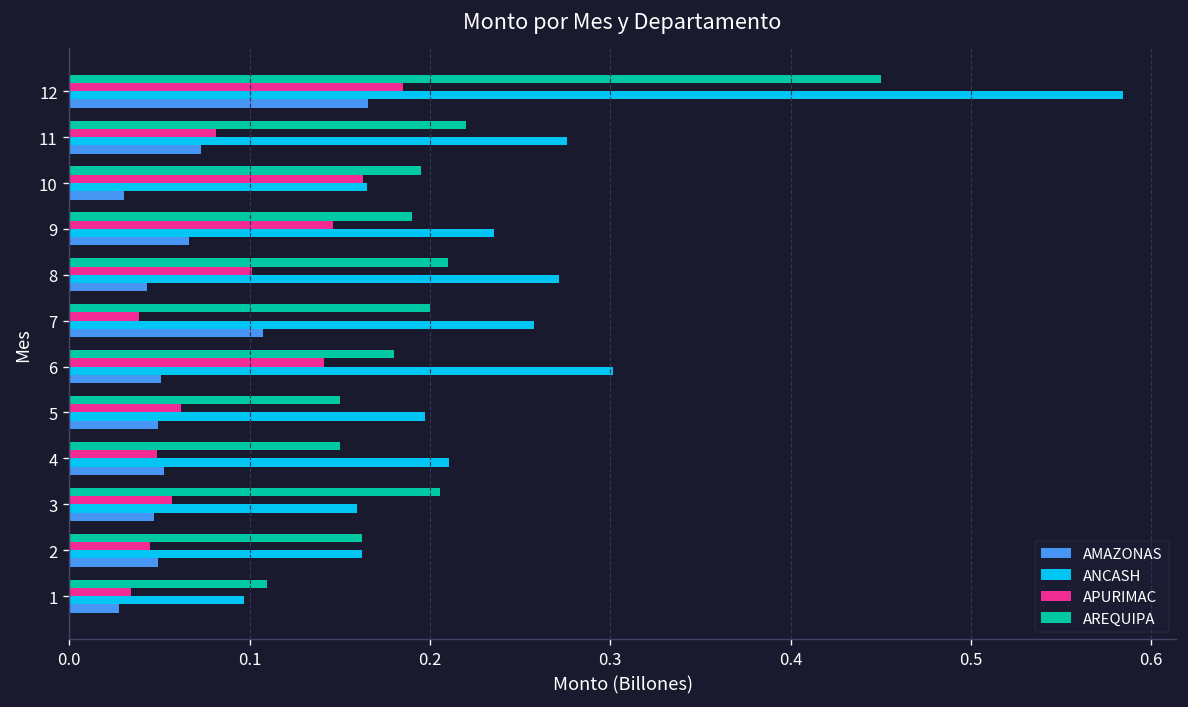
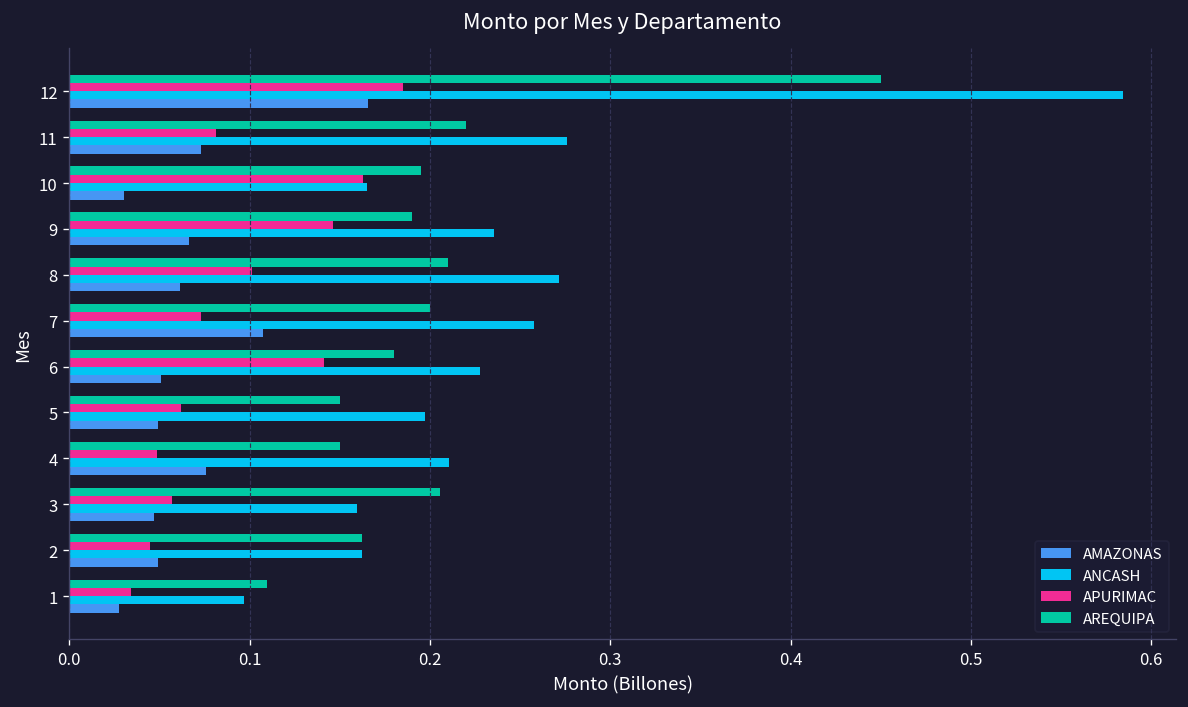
AMAZONAS, 8: 0.043 -> 0.061
APURIMAC, 7: 0.038 -> 0.073
ANCASH, 6: 0.301 -> 0.228
AMAZONAS, 4: 0.053 -> 0.076
